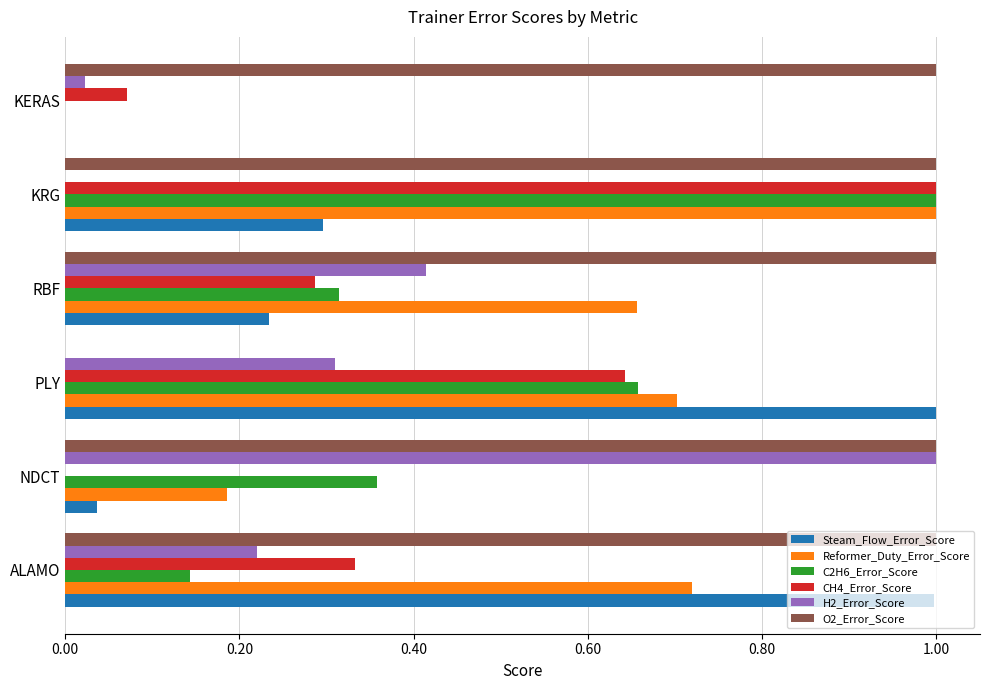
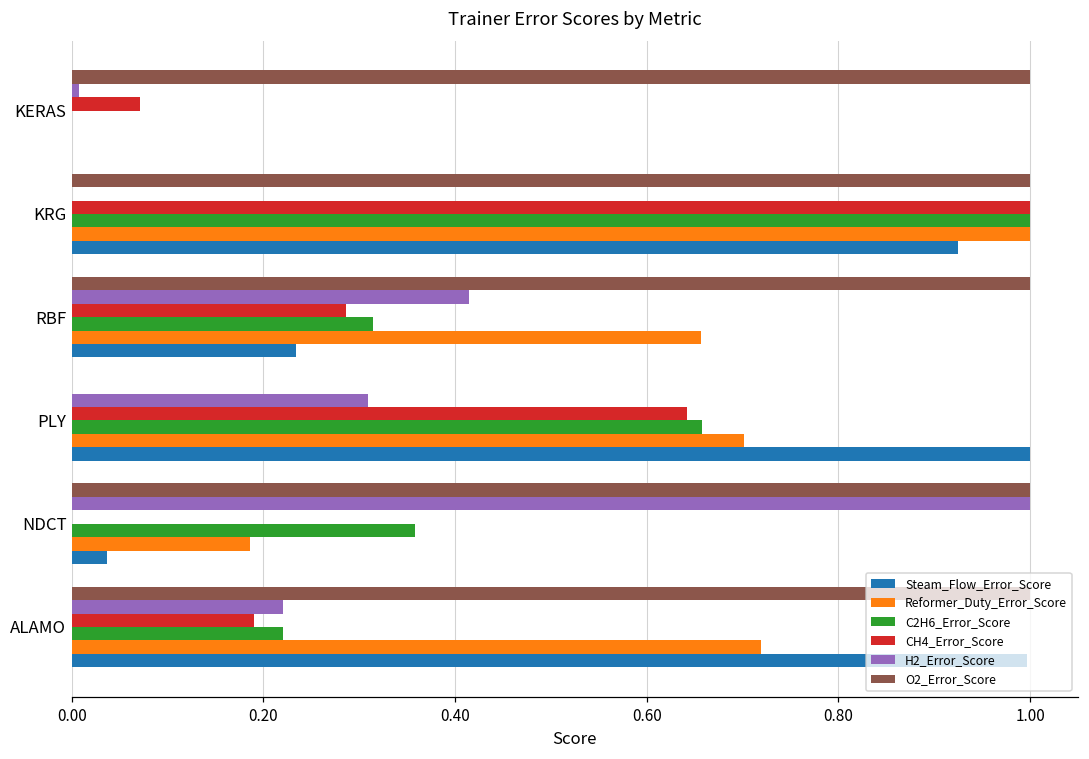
H2_Error_Score, KERAS: 0.02 -> 0.01
Steam_Flow_Error_Score, KRG: 0.30 -> 0.92
CH4_Error_Score, ALAMO: 0.33 -> 0.19
C2H6_Error_Score, ALAMO: 0.14 -> 0.22
